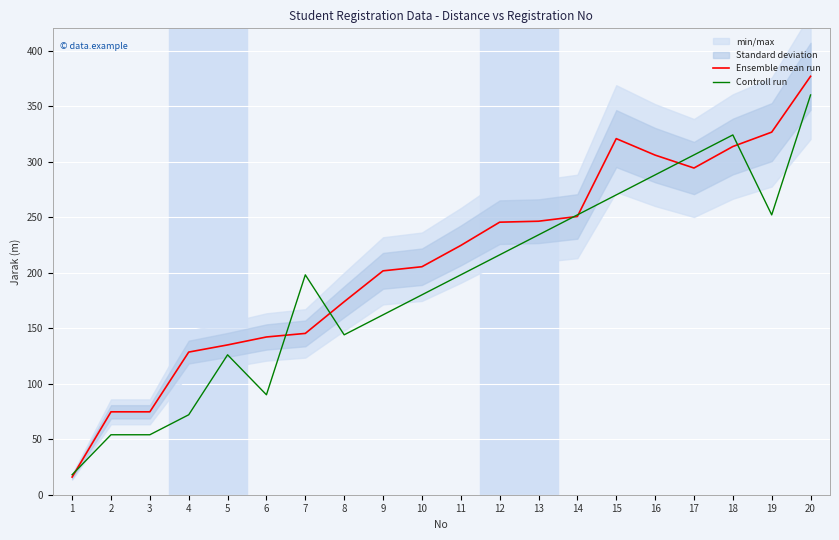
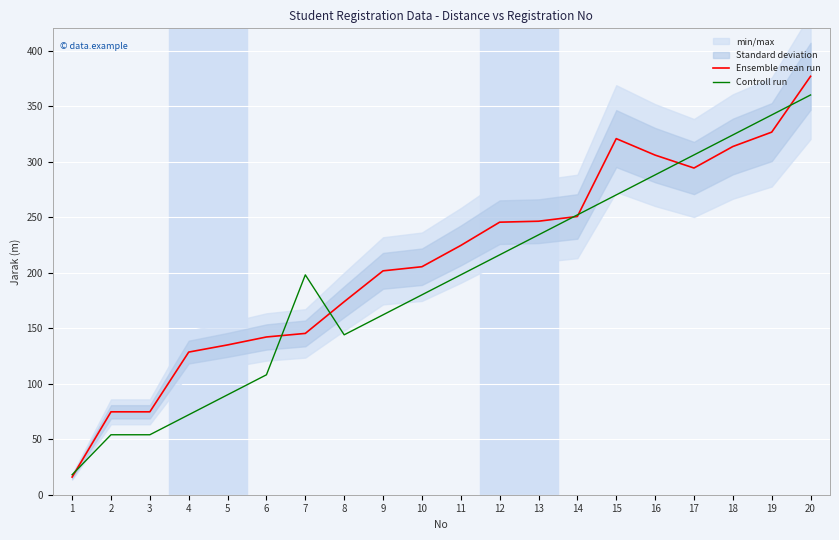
Controll run, 5: 126 -> 90
Controll run, 6: 90 -> 108
Controll run, 19: 252 -> 342
